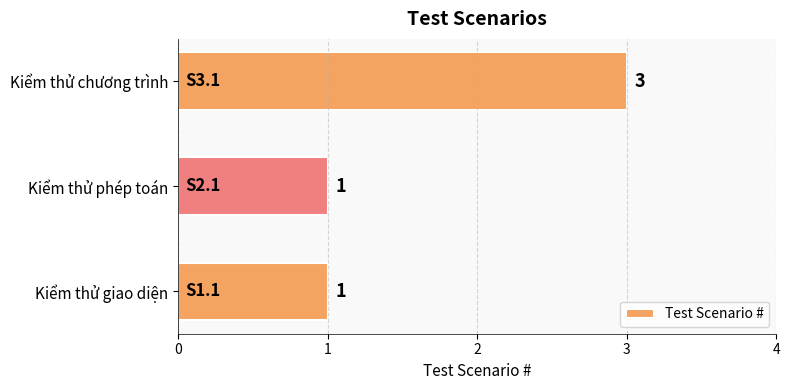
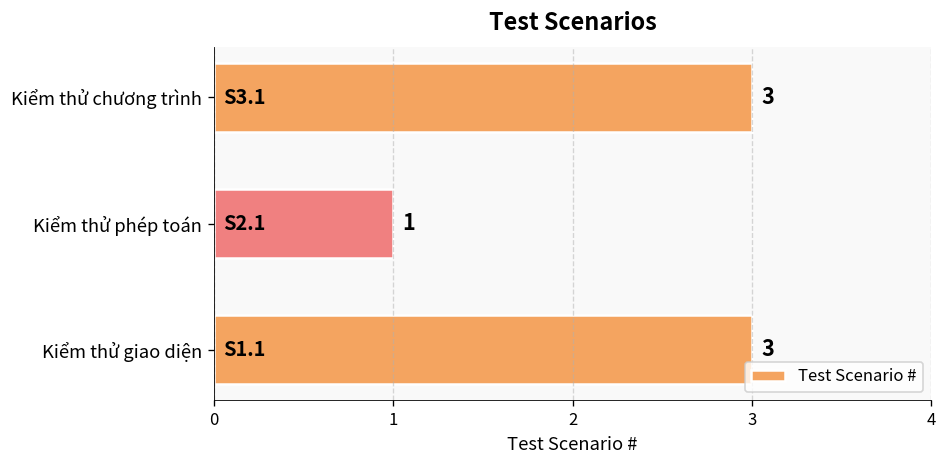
Kiểm thử giao diện: 1 -> 3
